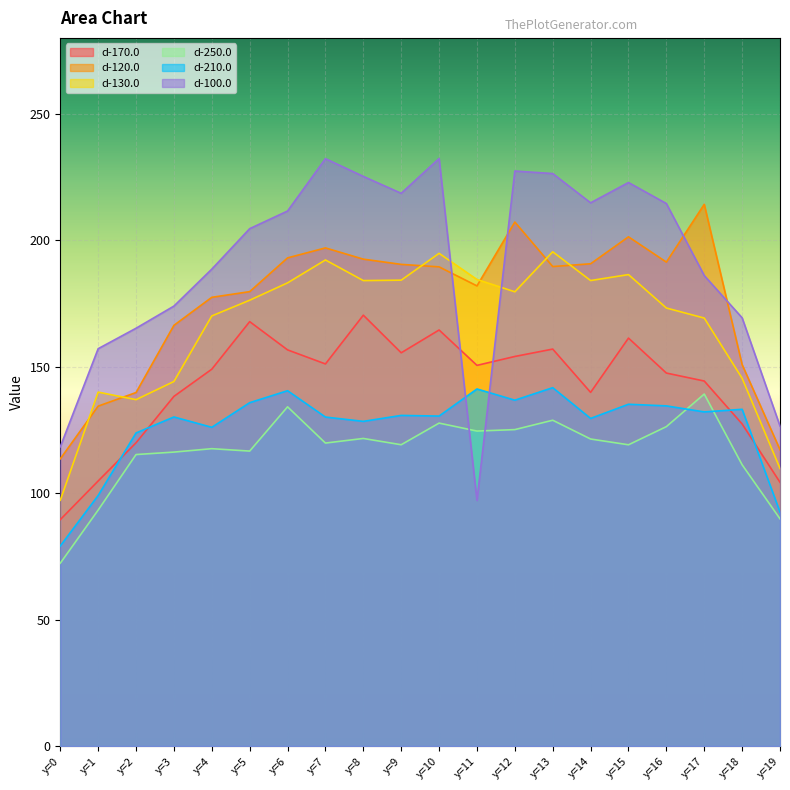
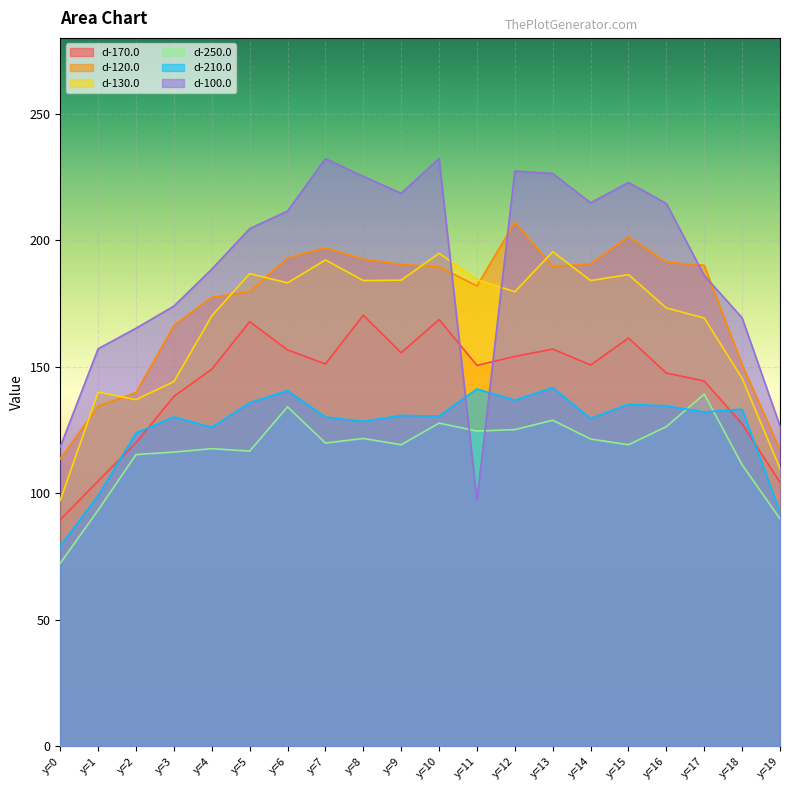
d-130.0, y=5: 176 -> 187
d-170.0, y=10: 165 -> 169
d-170.0, y=14: 140 -> 151
d-120.0, y=17: 214 -> 190
